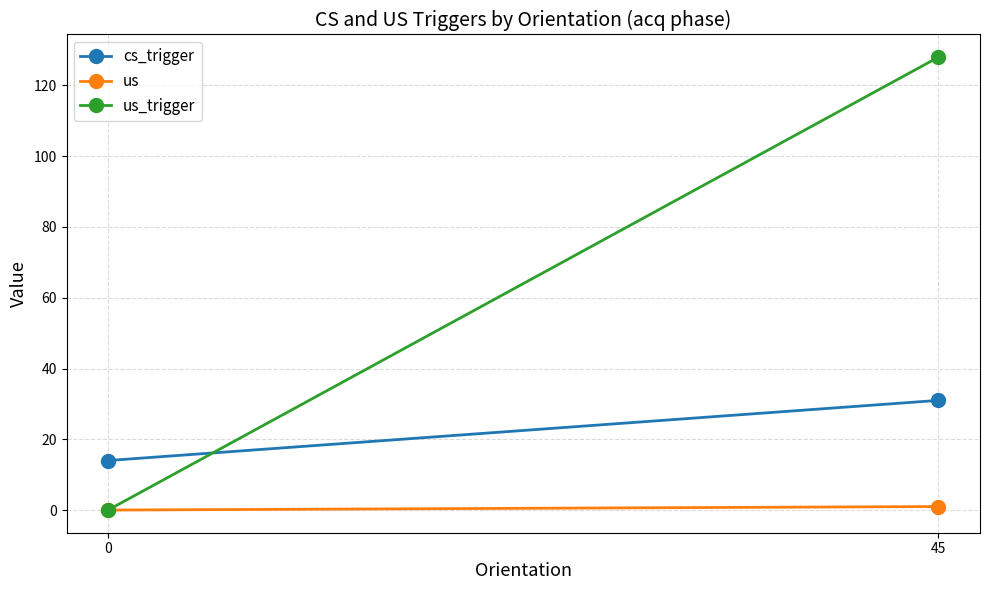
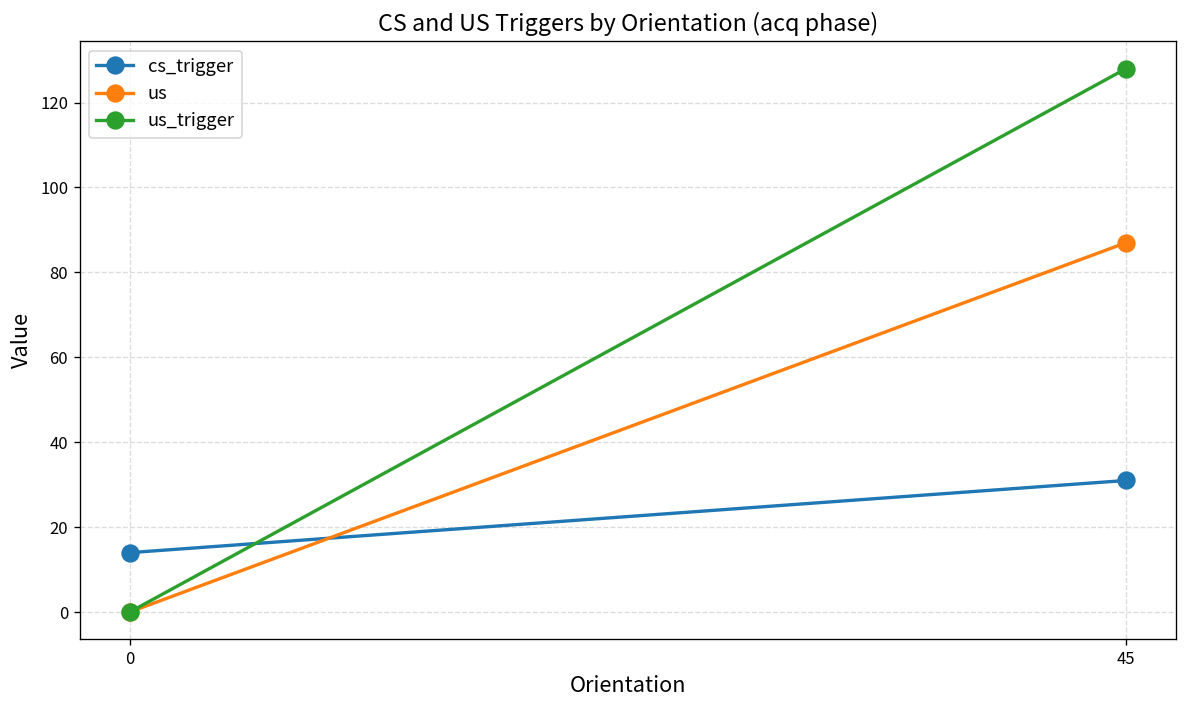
us, 45: 1 -> 87
